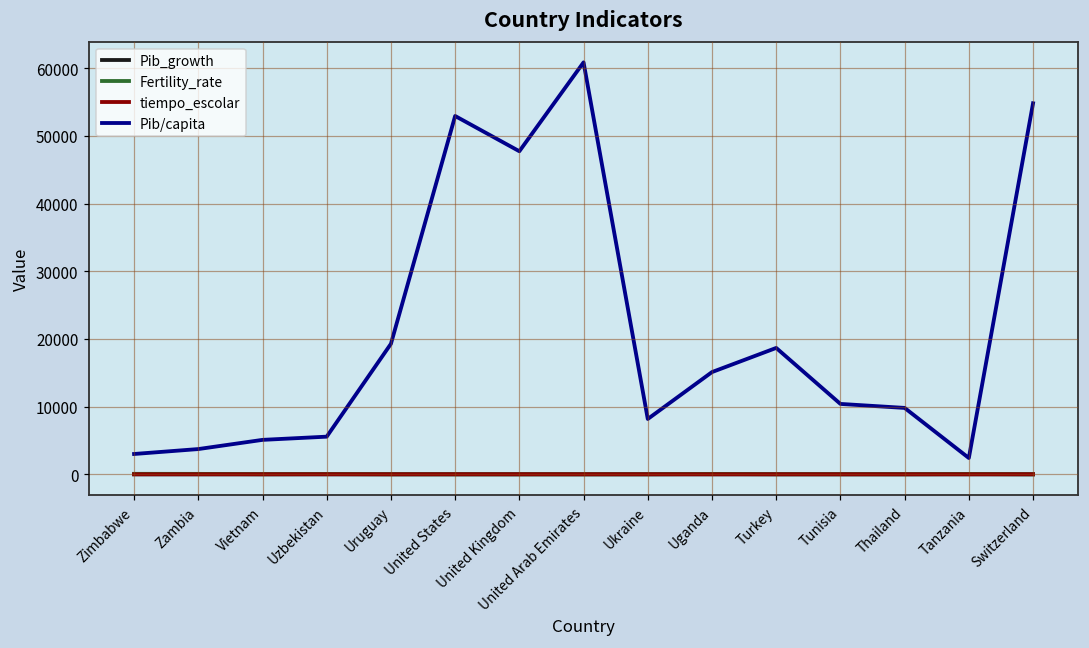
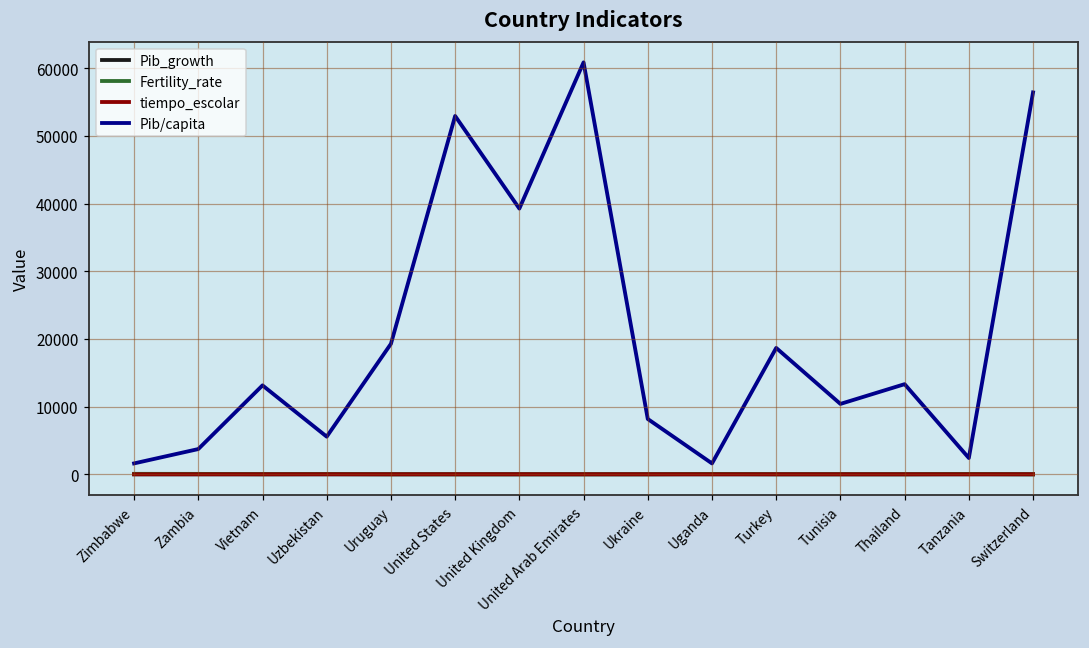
Pib/capita, Zimbabwe: 3000 -> 2000
Pib/capita, Vietnam: 5000 -> 13000
Pib/capita, United Kingdom: 48000 -> 39000
Pib/capita, Uganda: 15000 -> 2000
Pib/capita, Thailand: 10000 -> 13000
Pib/capita, Switzerland: 55000 -> 56000
